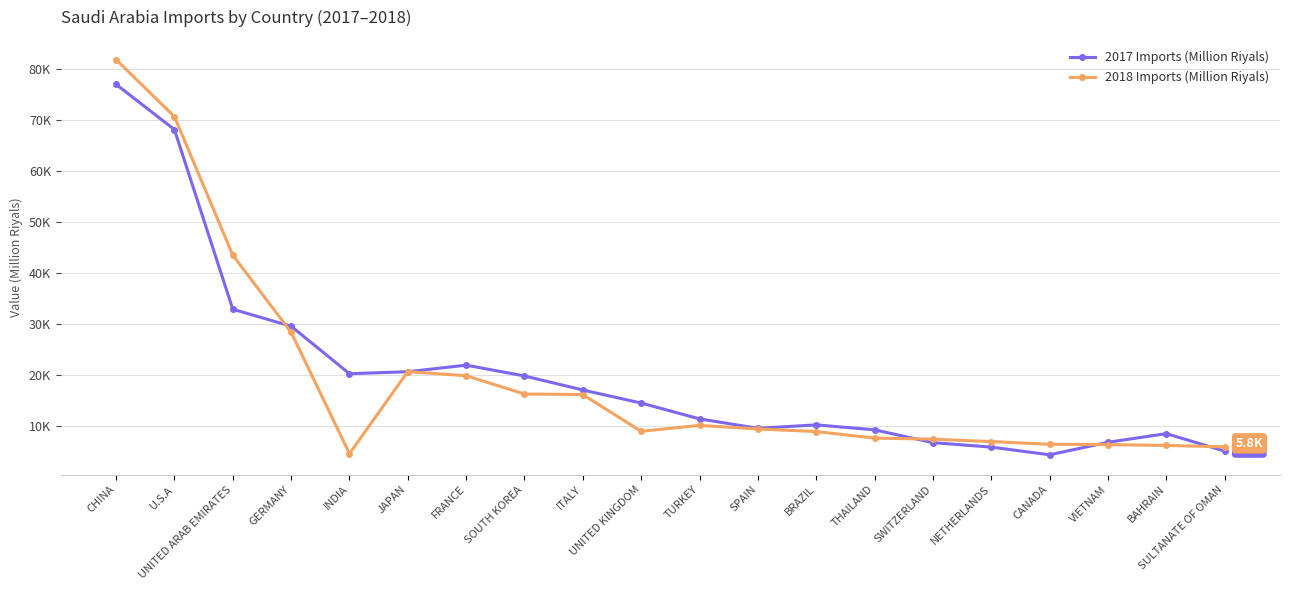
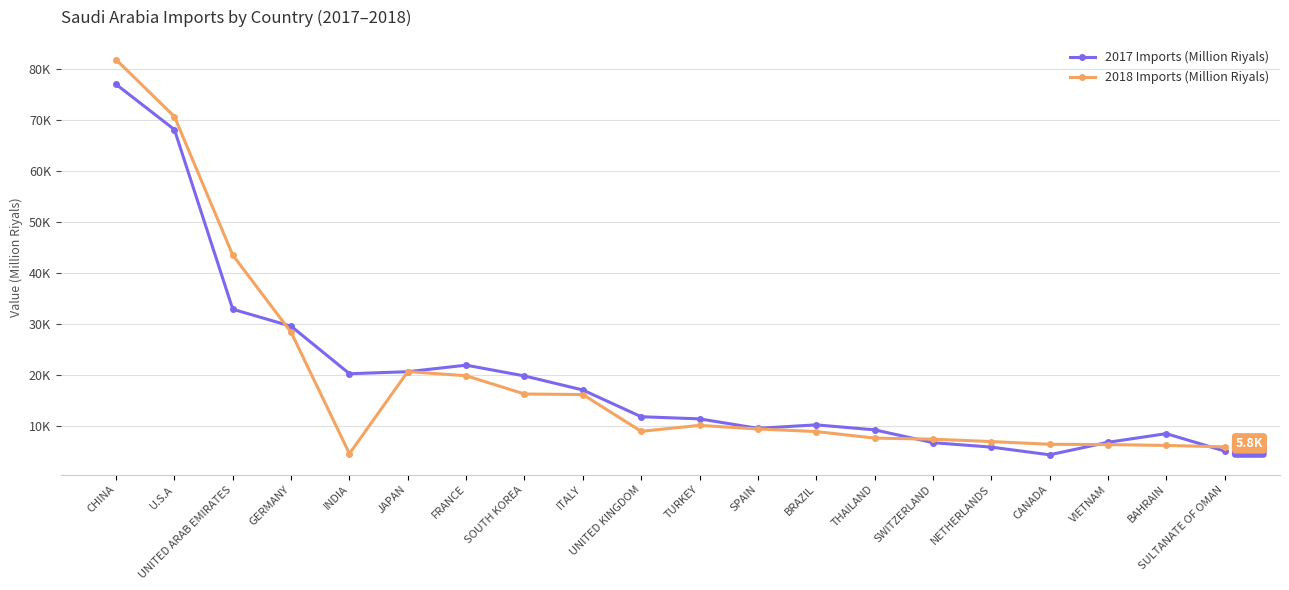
2017 Imports (Million Riyals), UNITED KINGDOM: 14000 -> 12000
